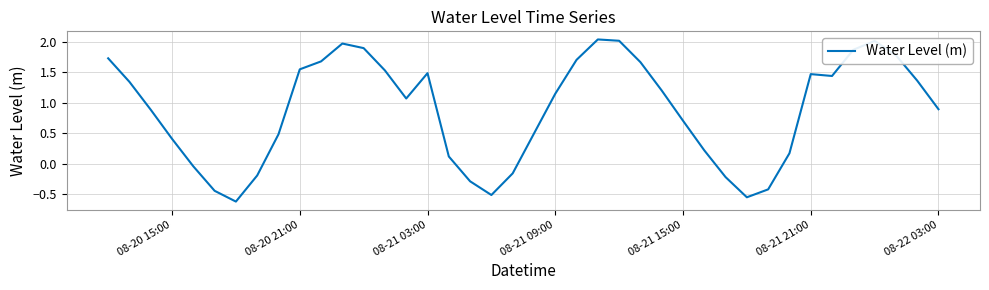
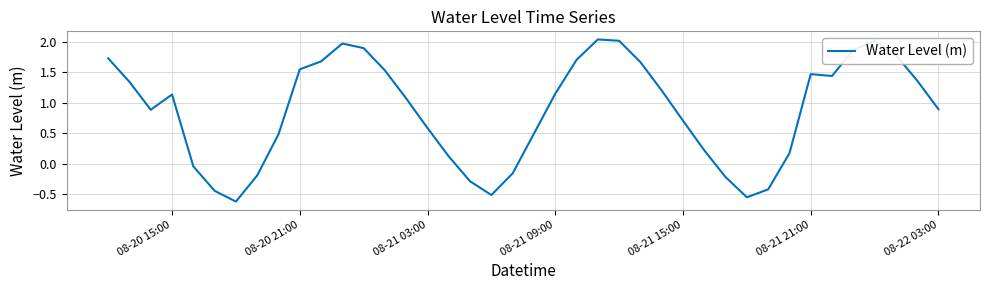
08-20 15:00: 0.4 -> 1.1
08-21 03:00: 1.5 -> 0.6
